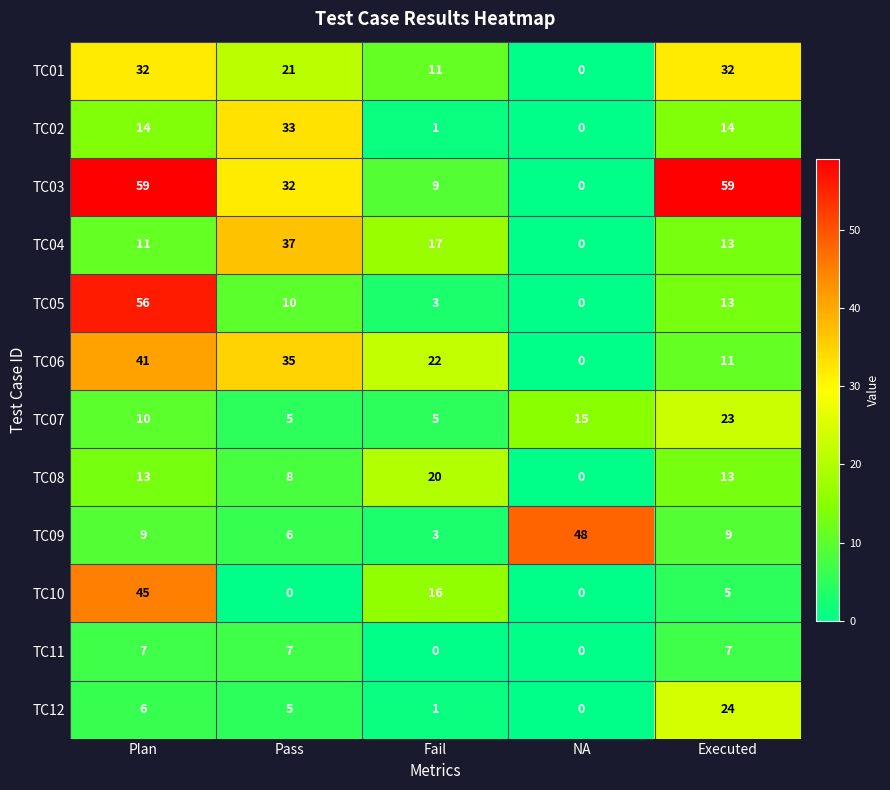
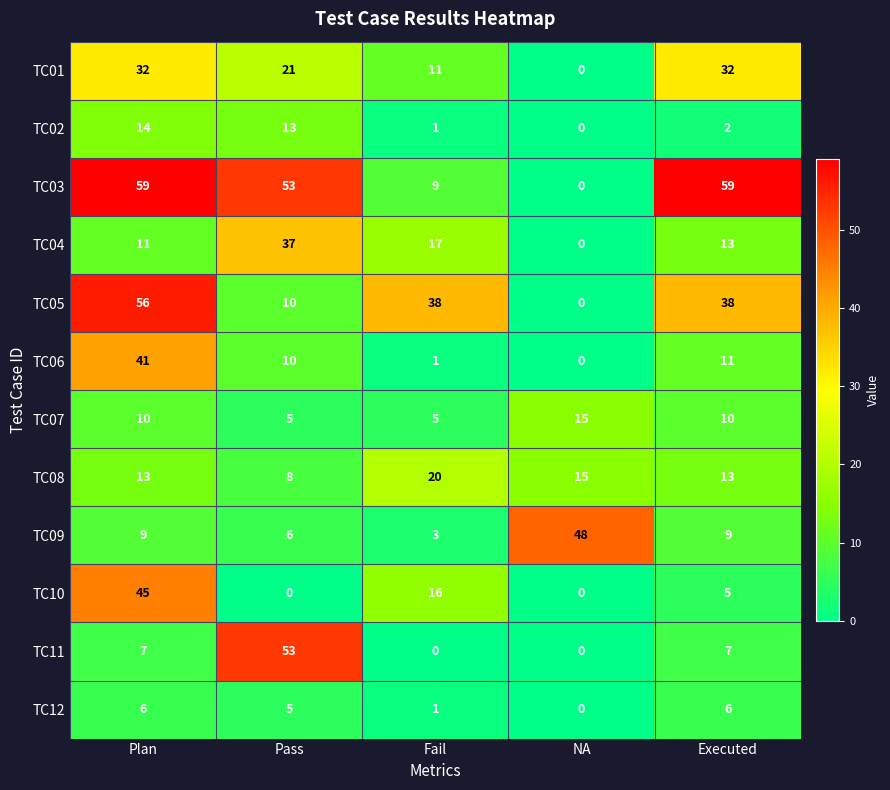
TC02, Pass: 33 -> 13
TC02, Executed: 14 -> 2
TC03, Pass: 32 -> 53
TC05, Fail: 3 -> 38
TC05, Executed: 13 -> 38
TC06, Pass: 35 -> 10
TC06, Fail: 22 -> 1
TC07, Executed: 23 -> 10
TC08, NA: 0 -> 15
TC11, Pass: 7 -> 53
TC12, Executed: 24 -> 6
